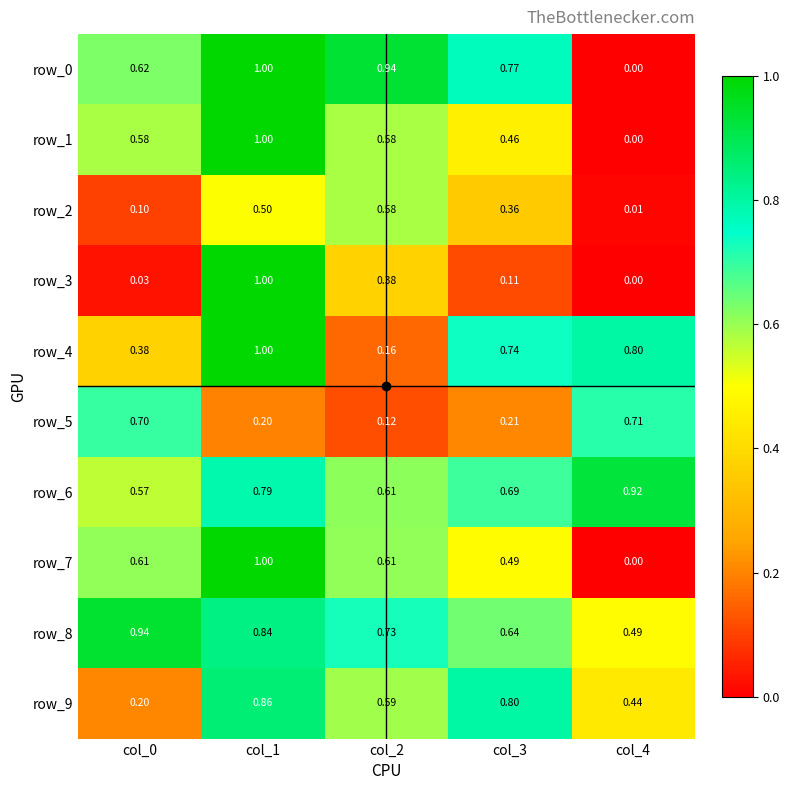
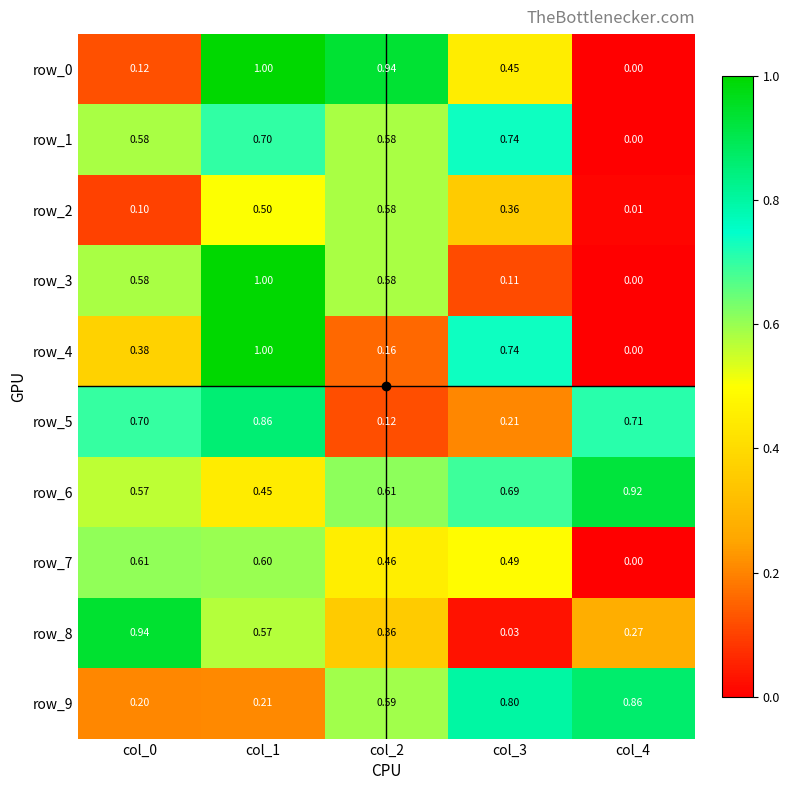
row_0, col_0: 0.62 -> 0.12
row_0, col_3: 0.77 -> 0.45
row_1, col_1: 1.00 -> 0.70
row_1, col_3: 0.46 -> 0.74
row_3, col_0: 0.03 -> 0.58
row_3, col_2: 0.38 -> 0.58
row_4, col_4: 0.80 -> 0.00
row_5, col_1: 0.20 -> 0.86
row_6, col_1: 0.79 -> 0.45
row_7, col_1: 1.00 -> 0.60
row_7, col_2: 0.61 -> 0.46
row_8, col_1: 0.84 -> 0.57
row_8, col_2: 0.73 -> 0.36
row_8, col_3: 0.64 -> 0.03
row_8, col_4: 0.49 -> 0.27
row_9, col_1: 0.86 -> 0.21
row_9, col_4: 0.44 -> 0.86
